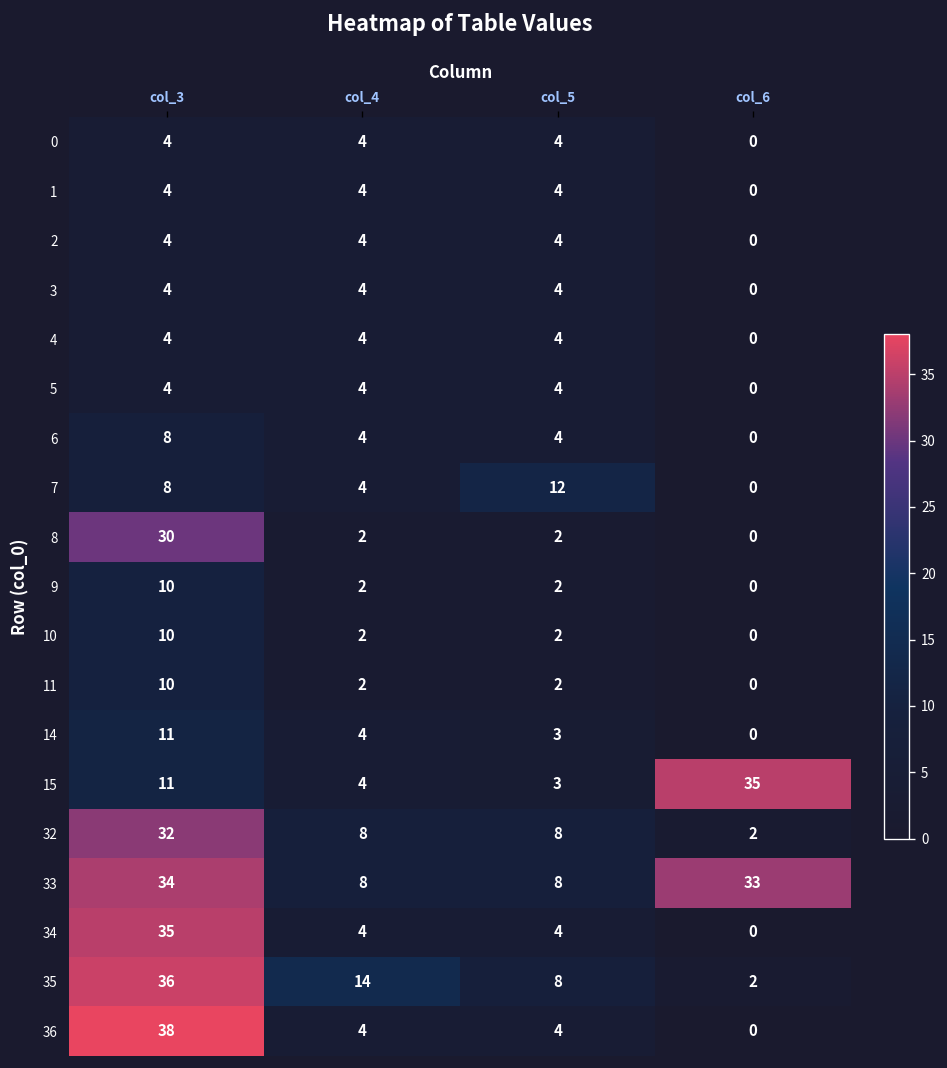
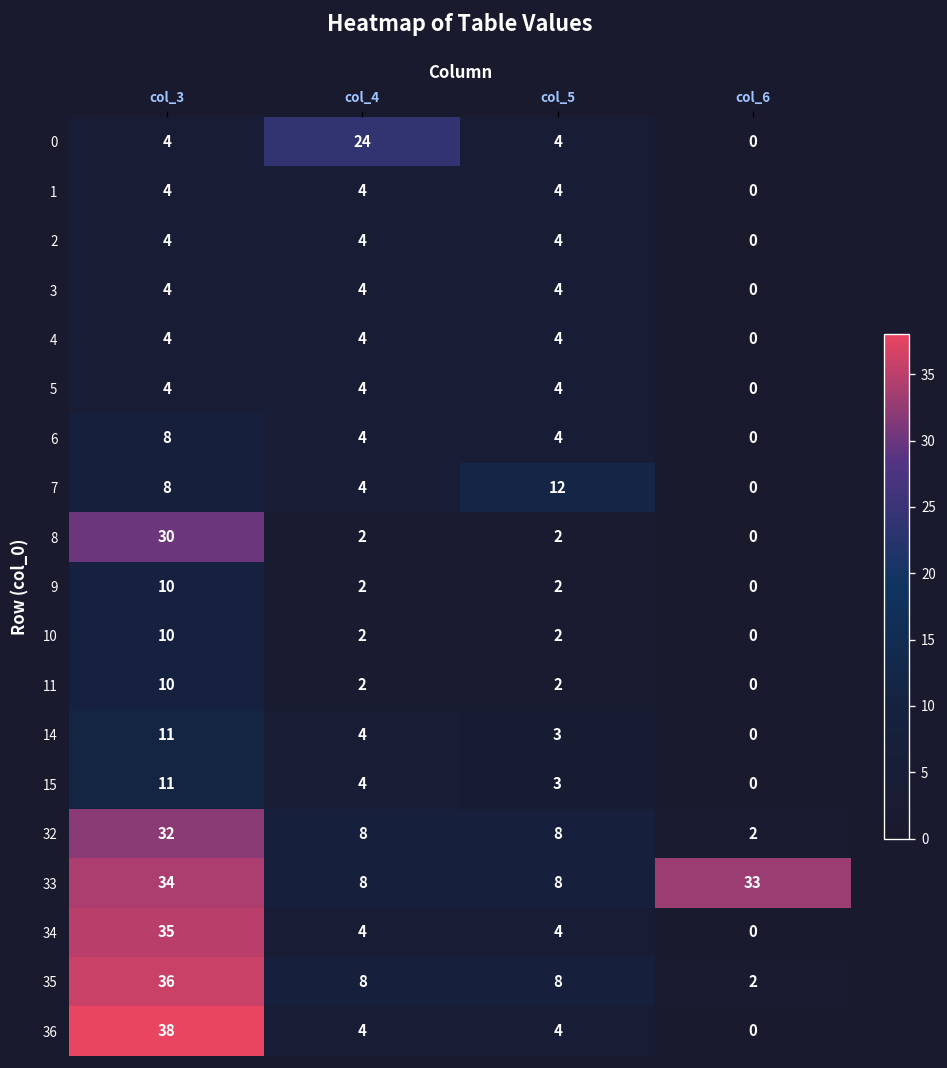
0, col_4: 4 -> 24
15, col_6: 35 -> 0
35, col_4: 14 -> 8
